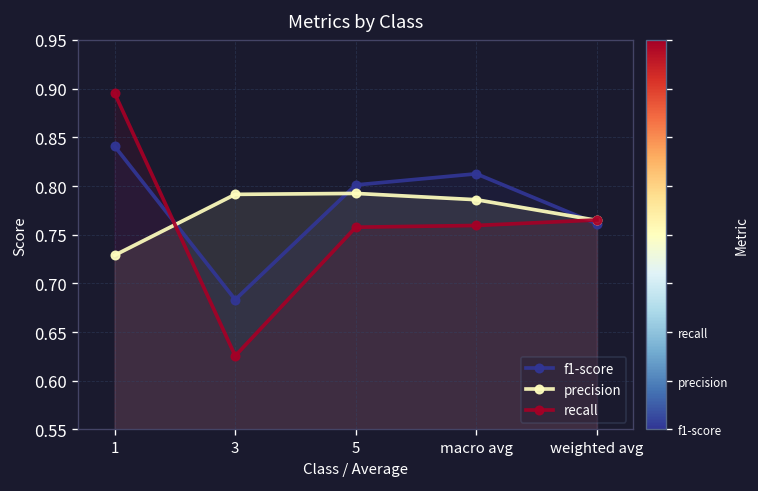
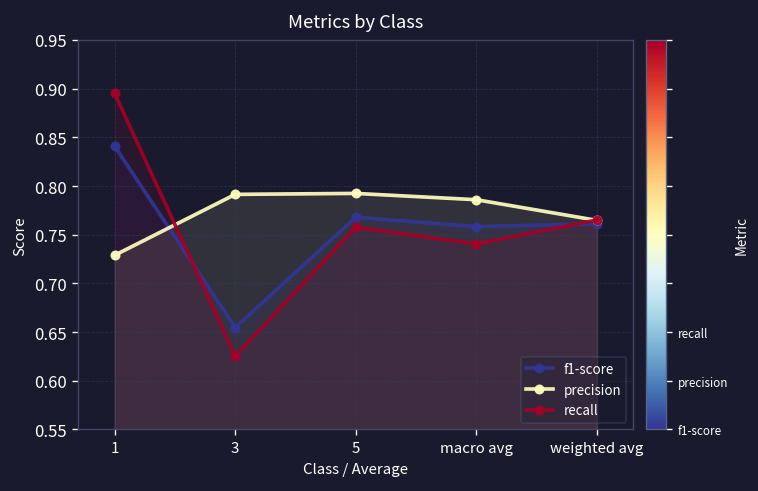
f1-score, 3: 0.68 -> 0.65
f1-score, 5: 0.80 -> 0.77
f1-score, macro avg: 0.81 -> 0.76
recall, macro avg: 0.76 -> 0.74
